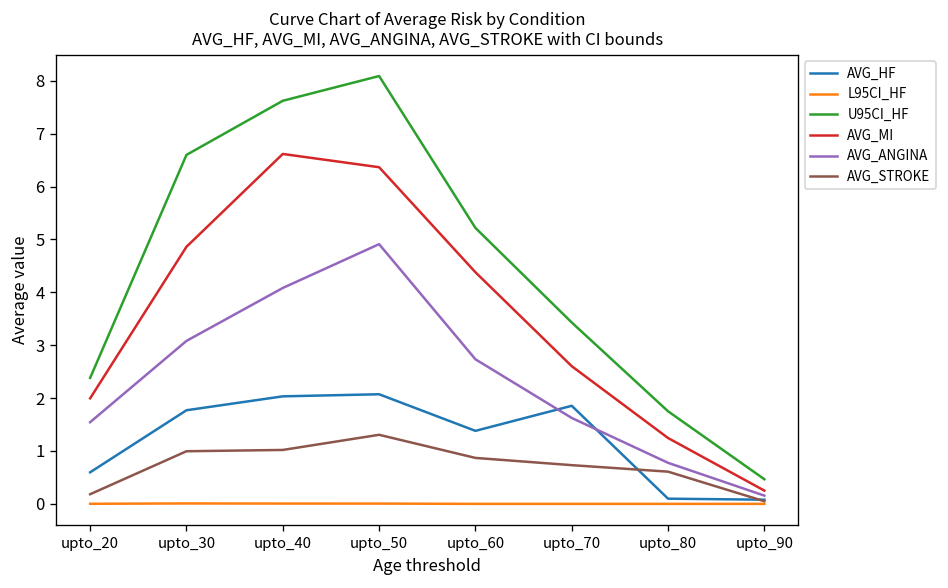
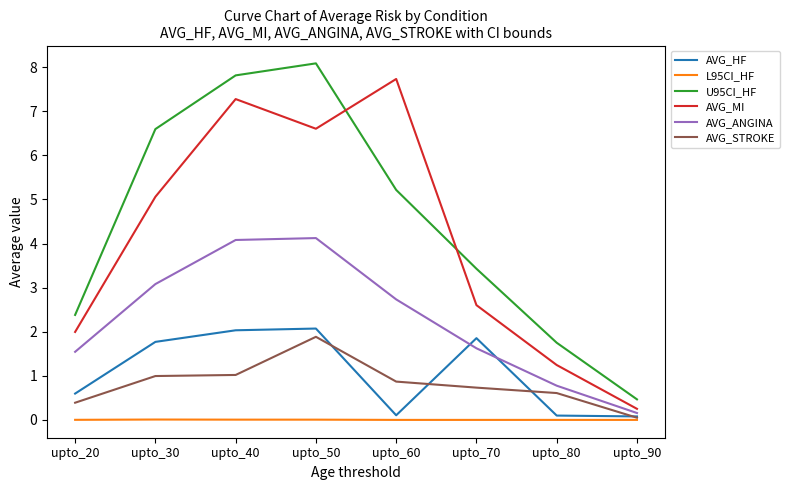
AVG_STROKE, upto_20: 0.2 -> 0.4
AVG_MI, upto_30: 4.9 -> 5.1
U95CI_HF, upto_40: 7.6 -> 7.8
AVG_MI, upto_40: 6.6 -> 7.3
AVG_MI, upto_50: 6.4 -> 6.6
AVG_ANGINA, upto_50: 4.9 -> 4.1
AVG_STROKE, upto_50: 1.3 -> 1.9
AVG_HF, upto_60: 1.4 -> 0.1
AVG_MI, upto_60: 4.4 -> 7.7
